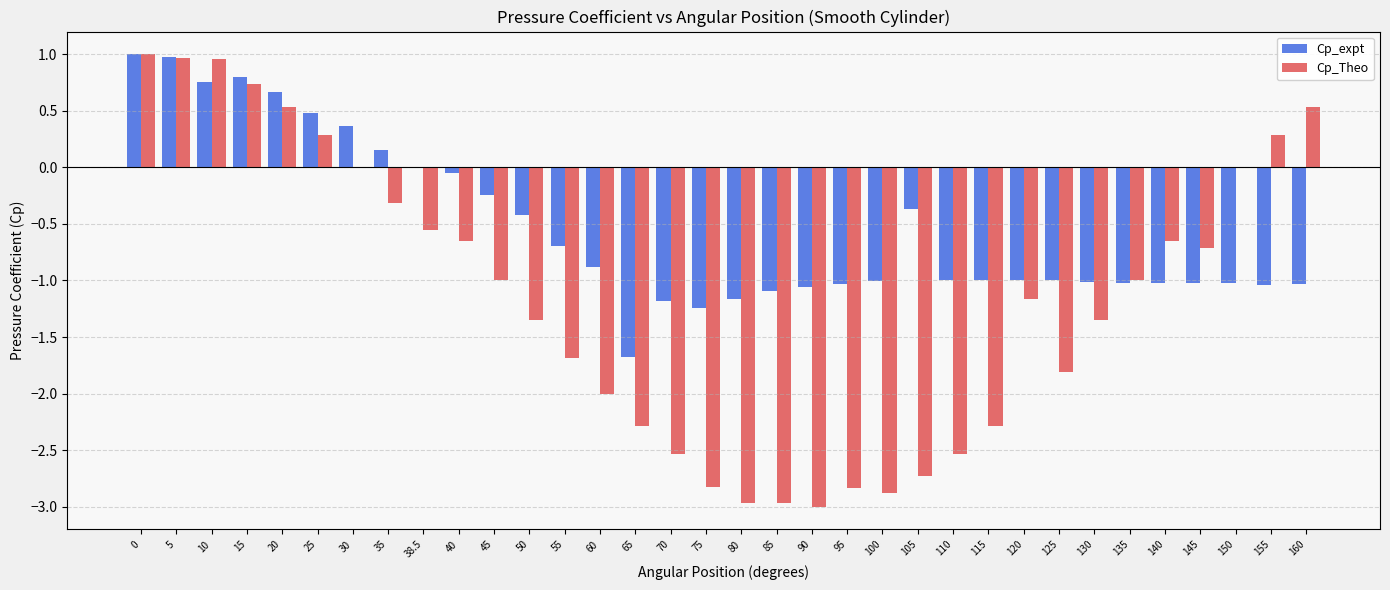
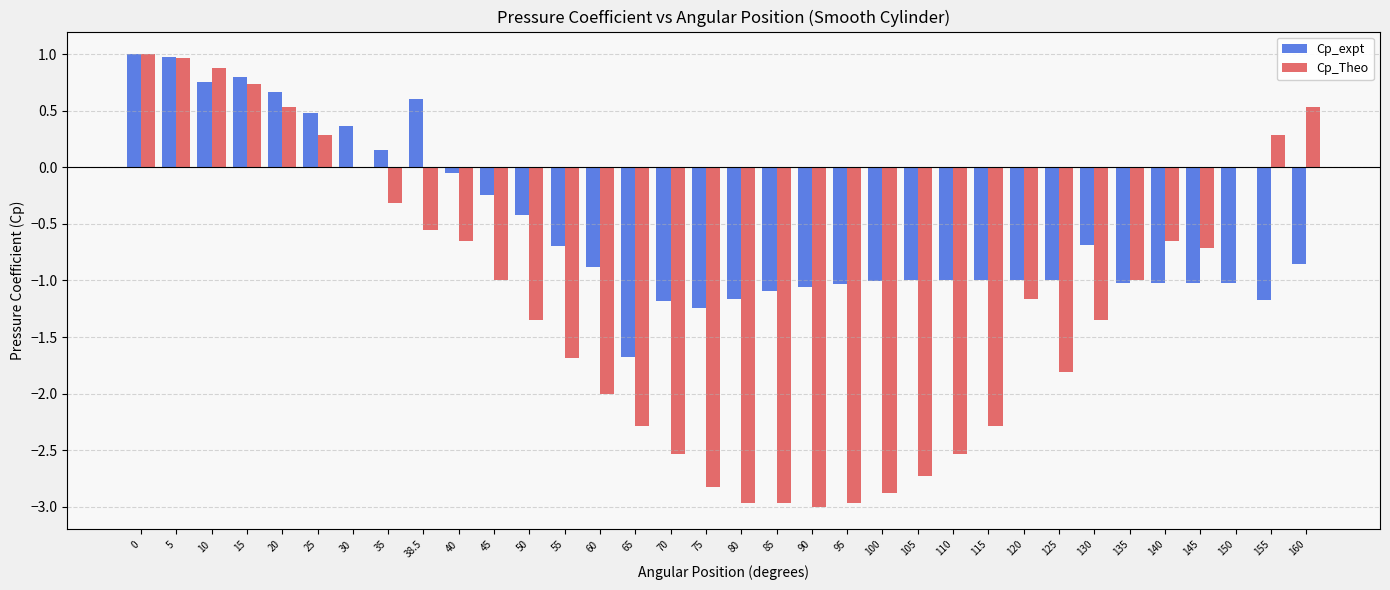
Cp_Theo, 10: 0.96 -> 0.88
Cp_expt, 38.5: 0.0 -> 0.6
Cp_Theo, 95: -2.83 -> -2.97
Cp_expt, 105: -0.36 -> -0.99
Cp_expt, 130: -1.01 -> -0.69
Cp_expt, 155: -1.04 -> -1.17
Cp_expt, 160: -1.03 -> -0.85
